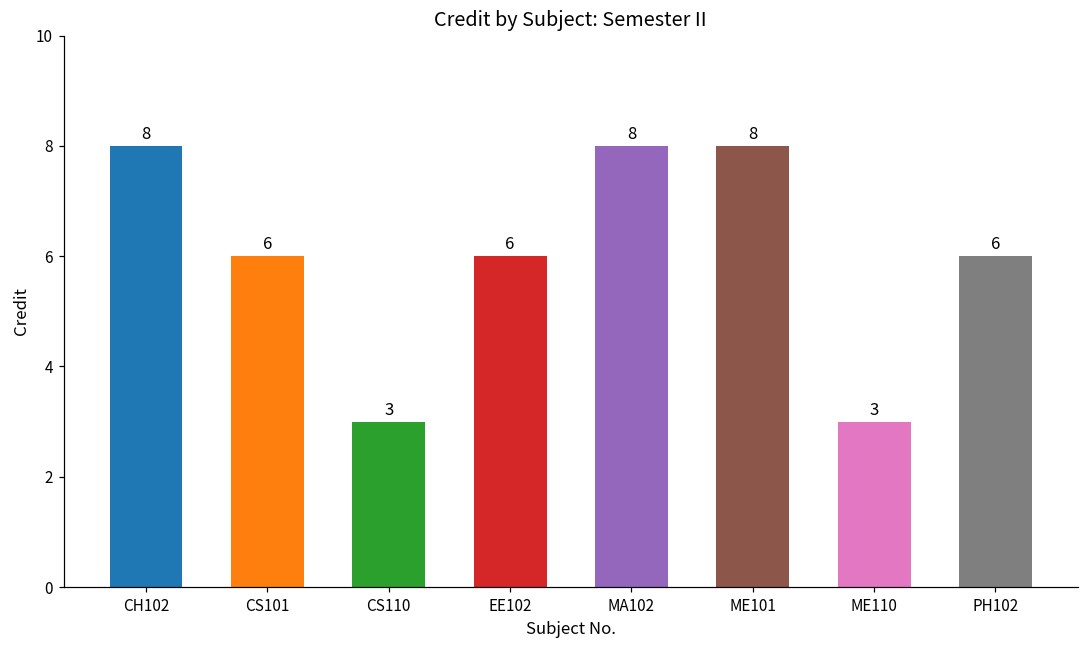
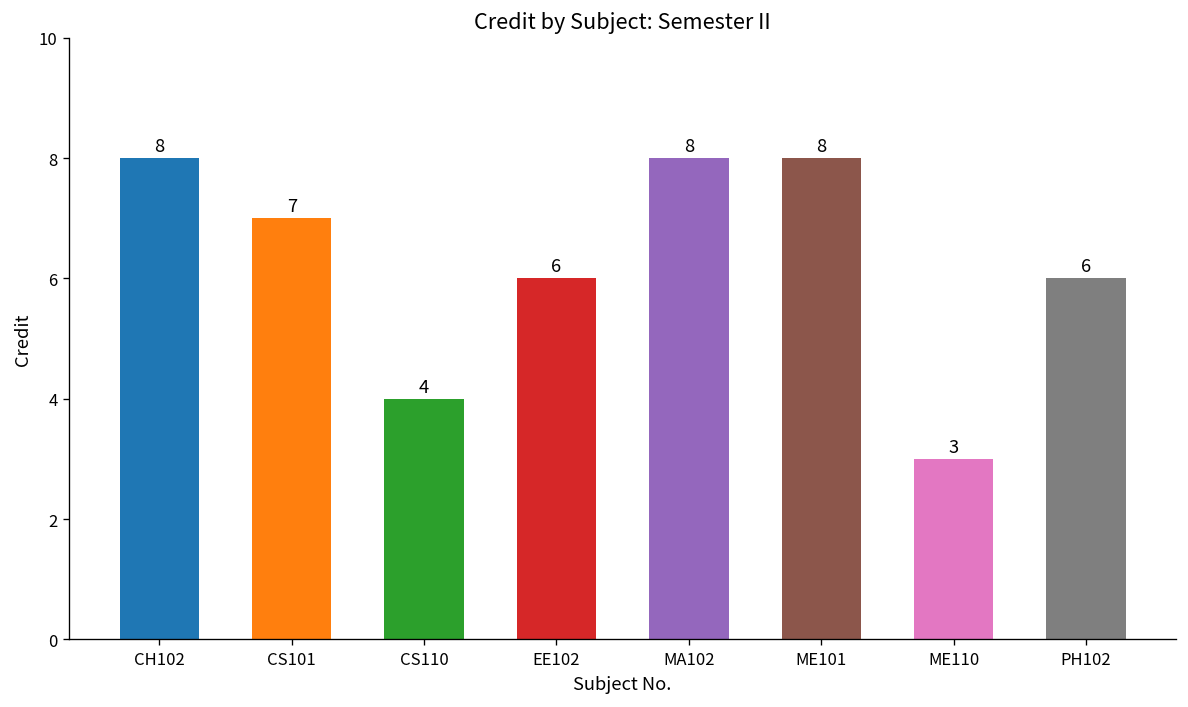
CS101: 6 -> 7
CS110: 3 -> 4
